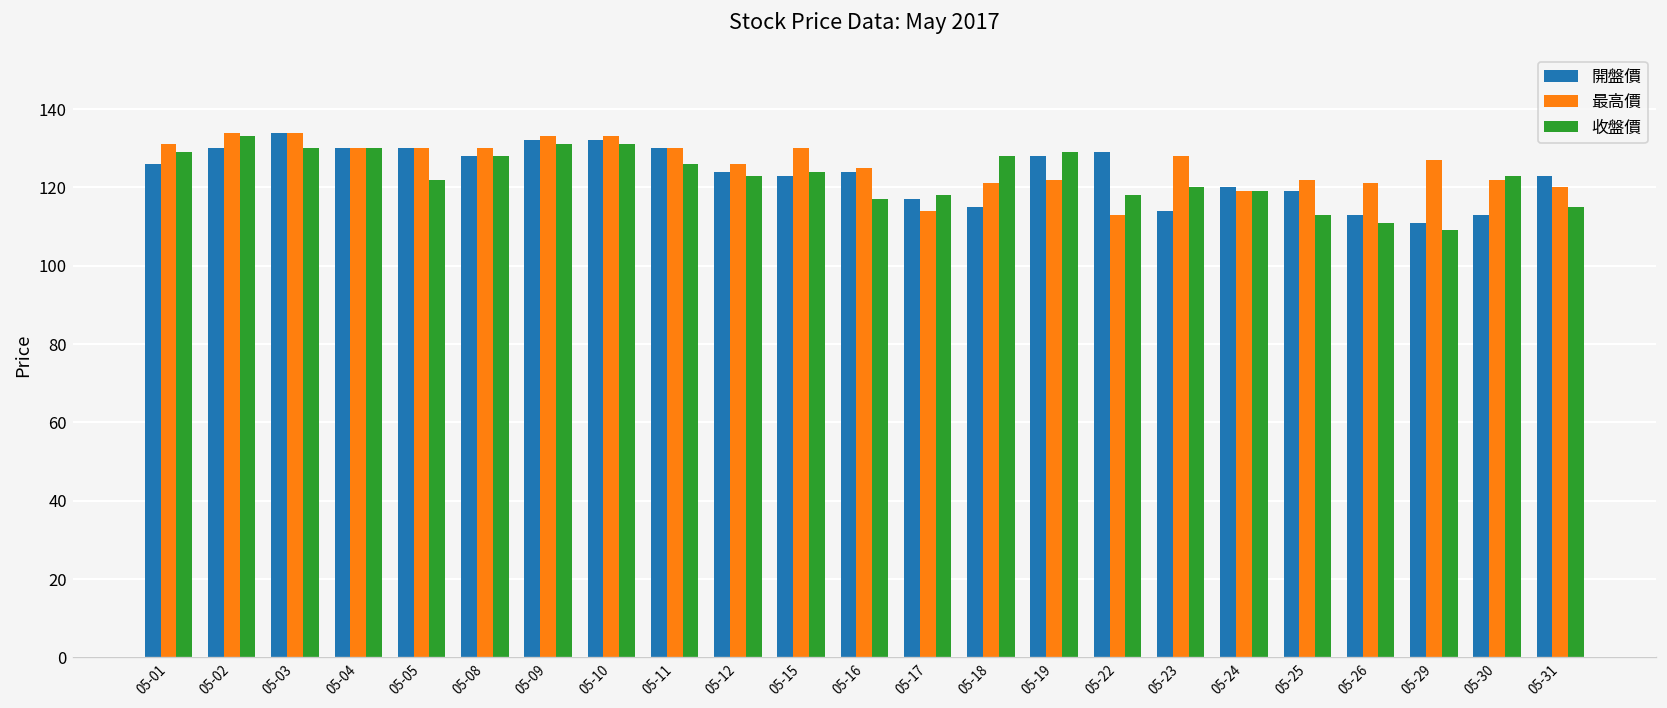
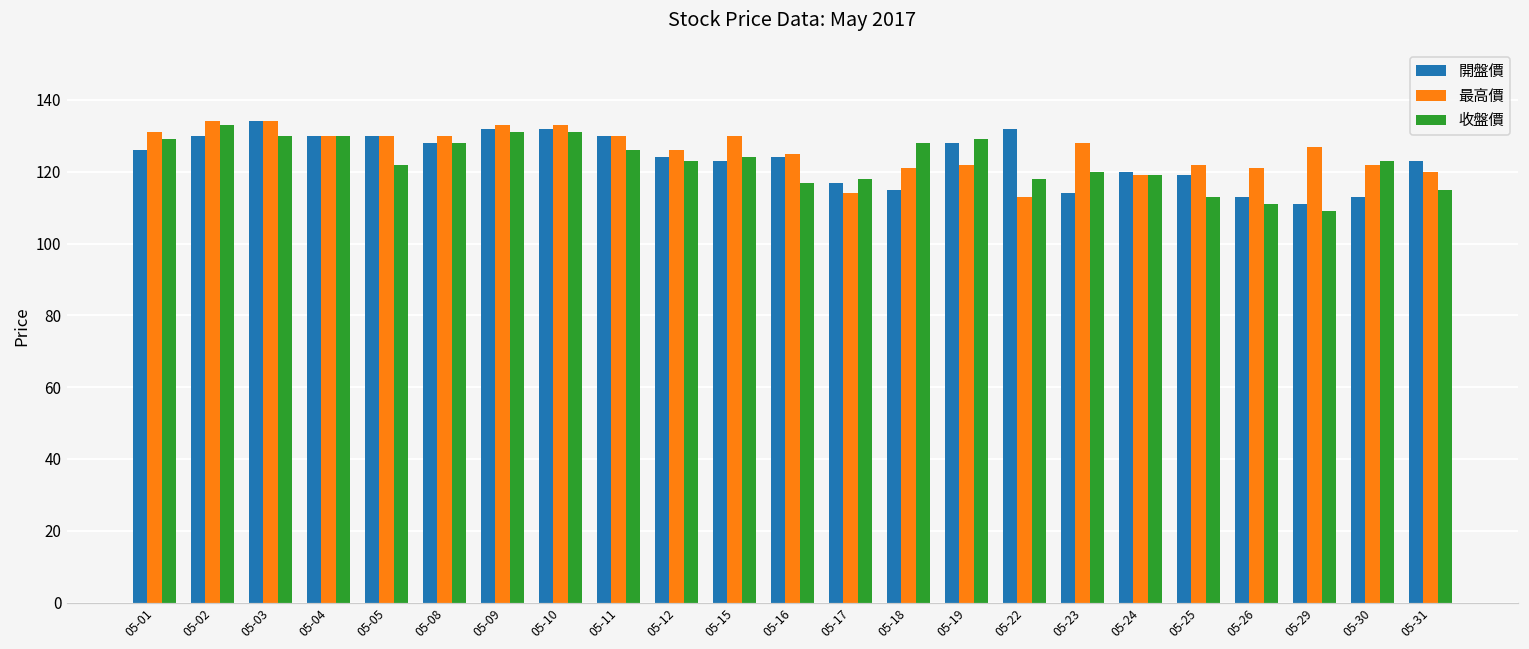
開盤價, 05-22: 129 -> 132
